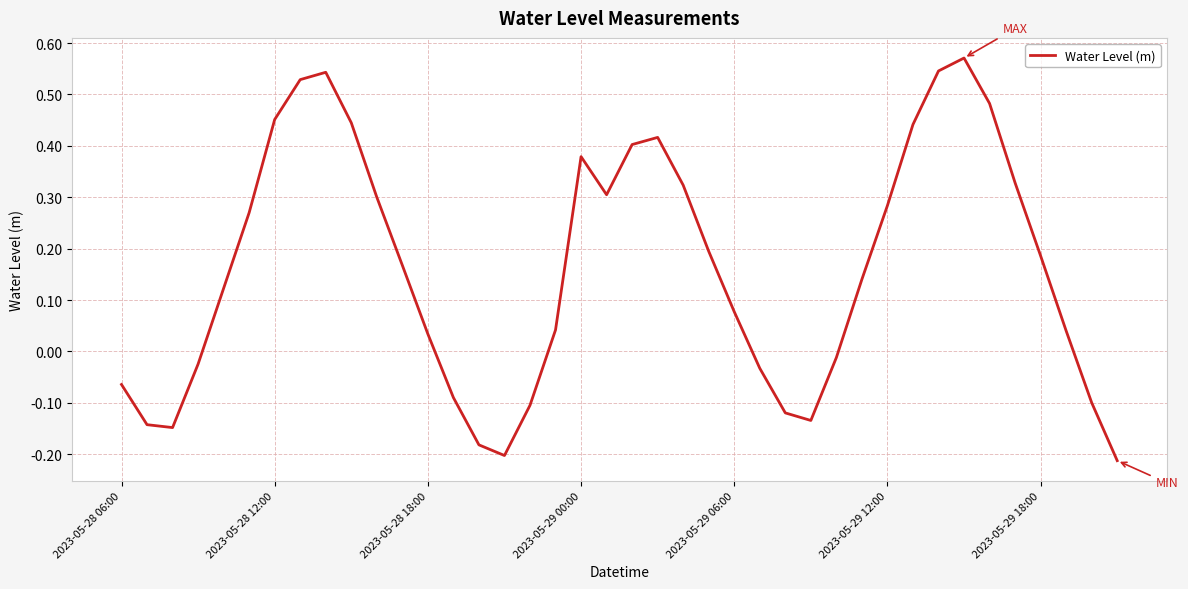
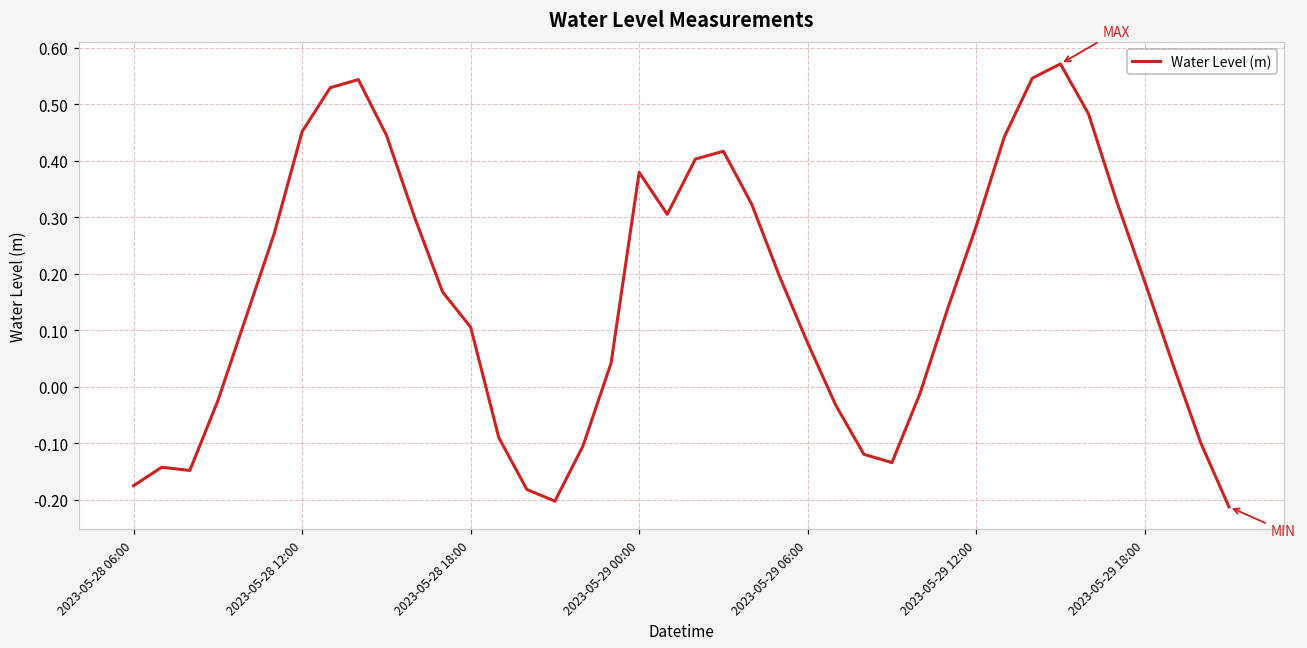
2023-05-28 06:00: -0.06 -> -0.17
2023-05-28 18:00: 0.03 -> 0.11
